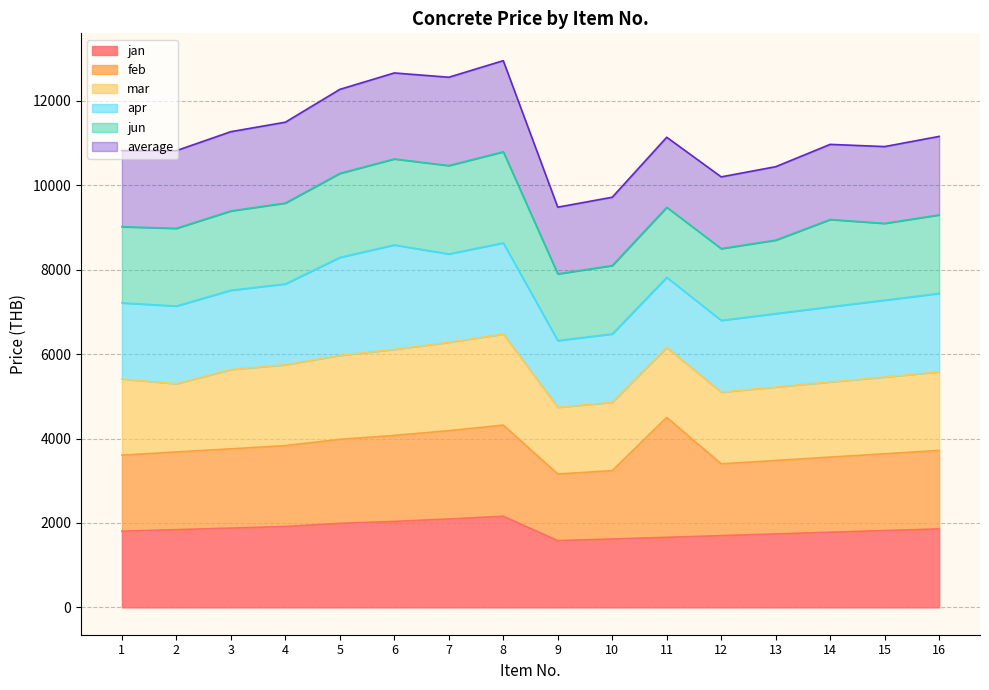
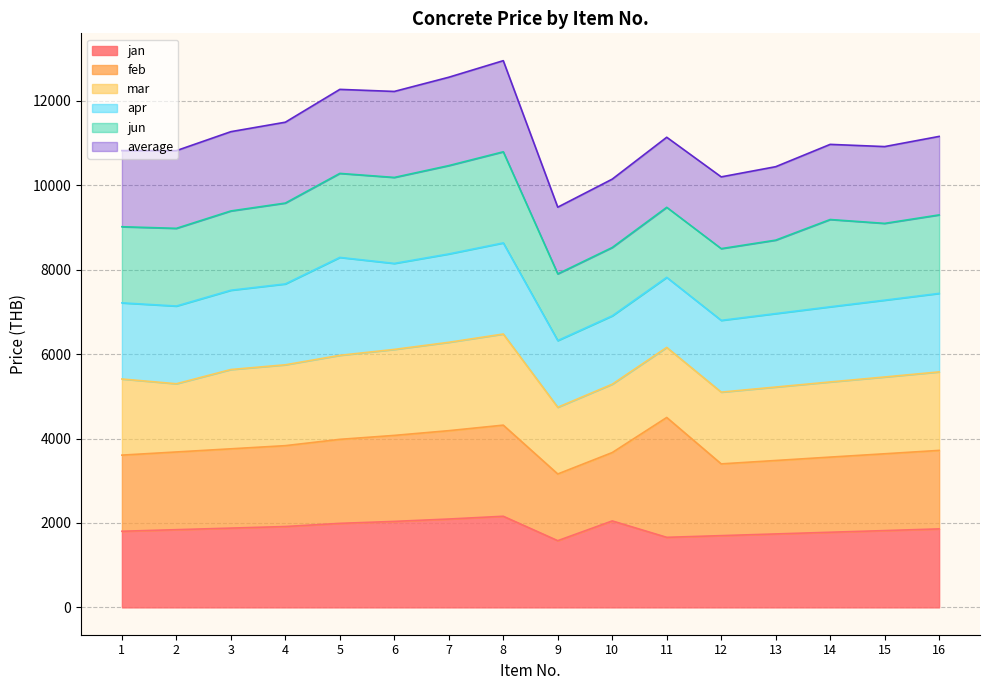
apr, 6: 2500 -> 2000
jan, 10: 1600 -> 2000
